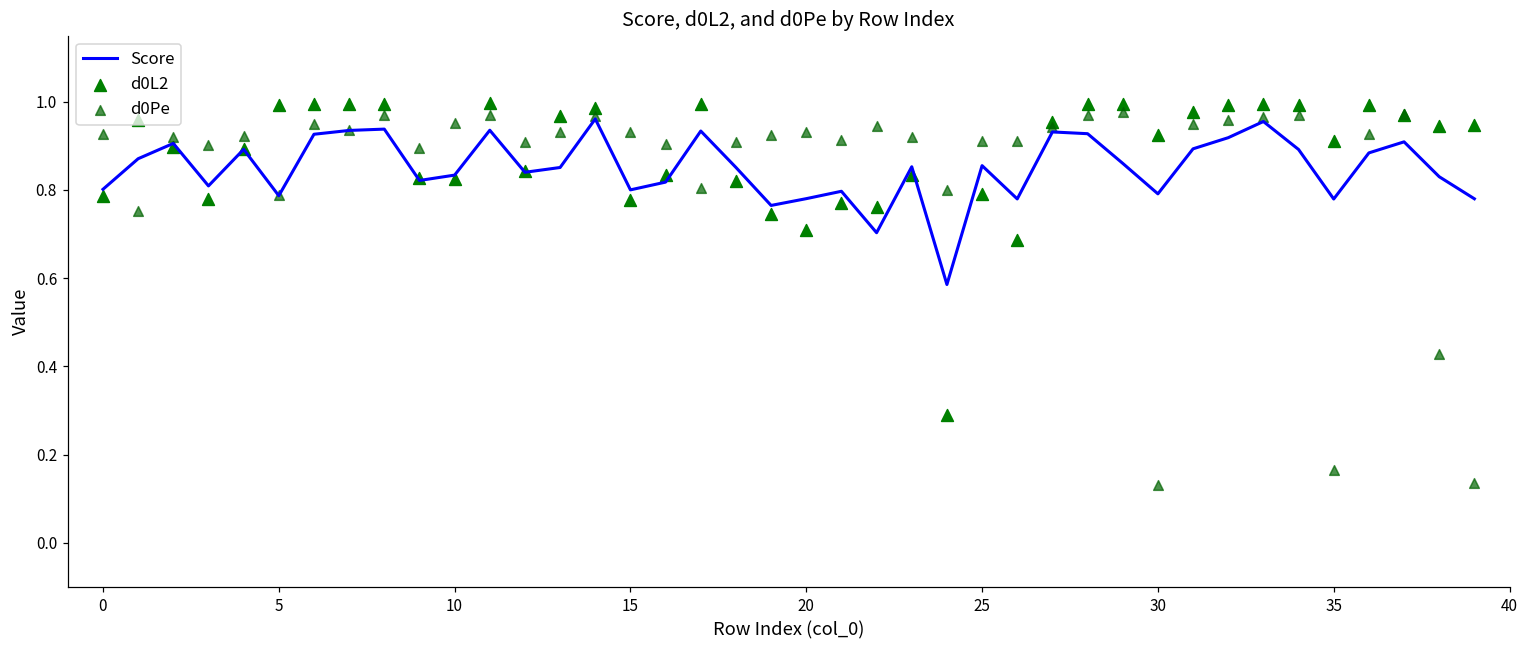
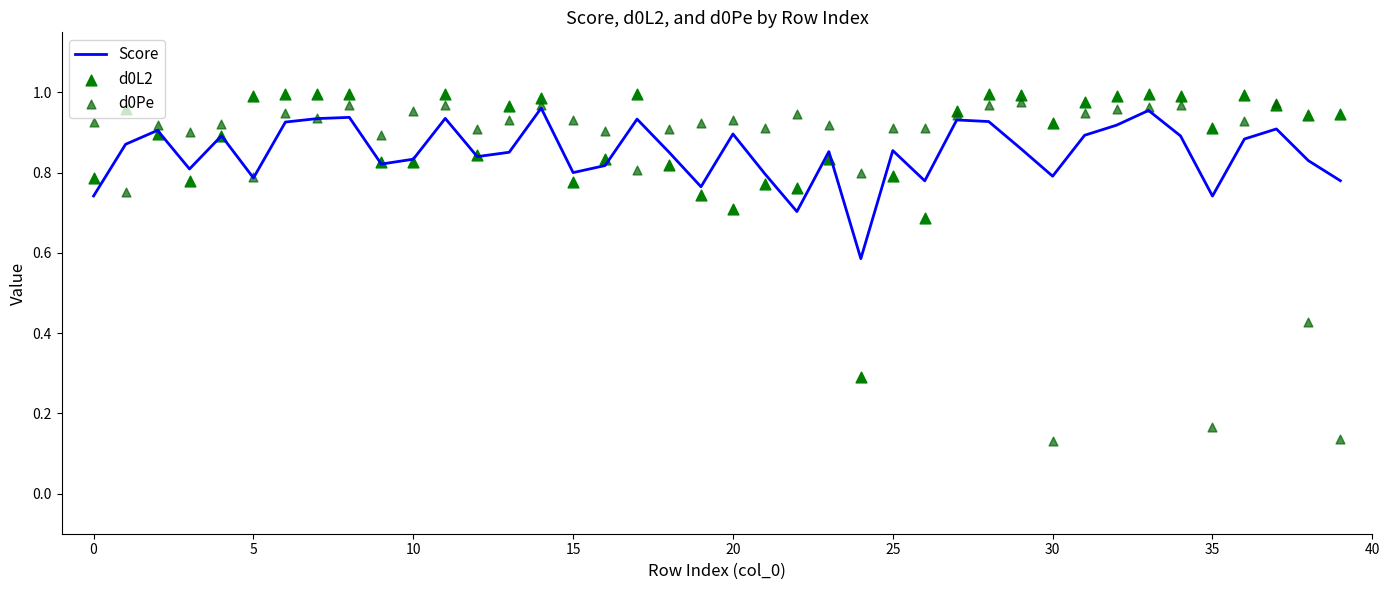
Score, 0: 0.80 -> 0.74
Score, 20: 0.78 -> 0.90
Score, 35: 0.78 -> 0.74
